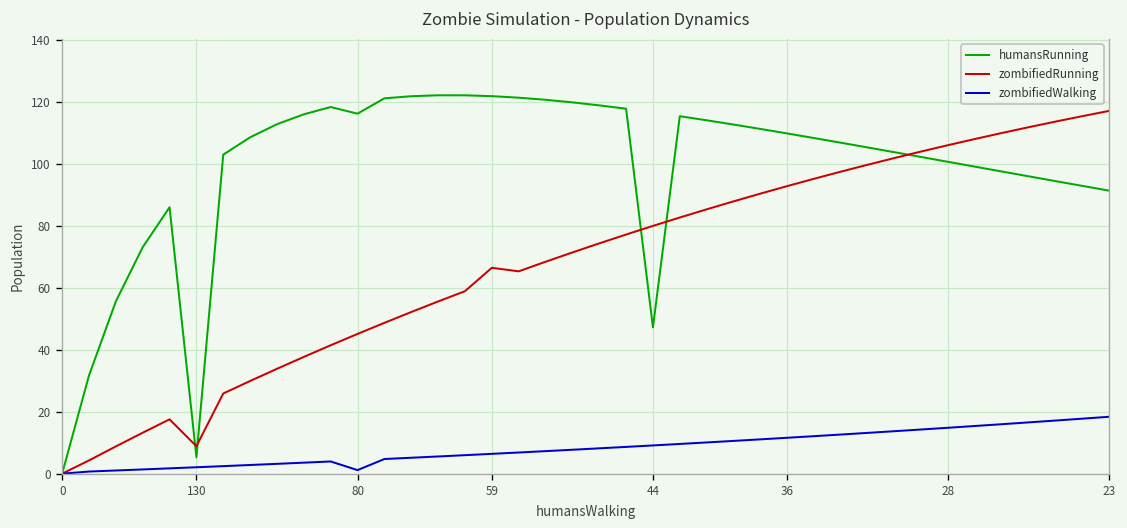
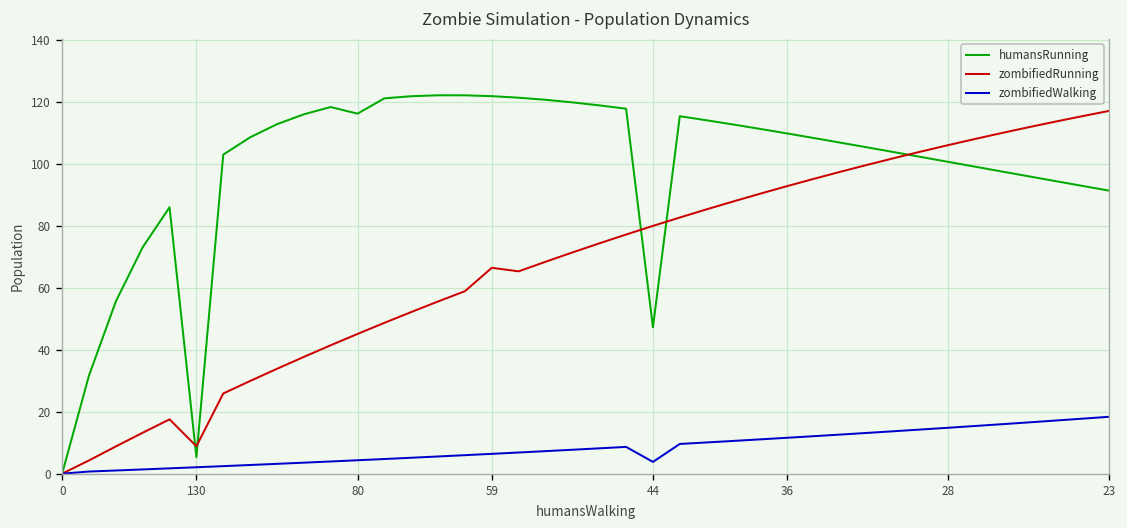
zombifiedWalking, 80: 1 -> 4
zombifiedWalking, 44: 9 -> 4
